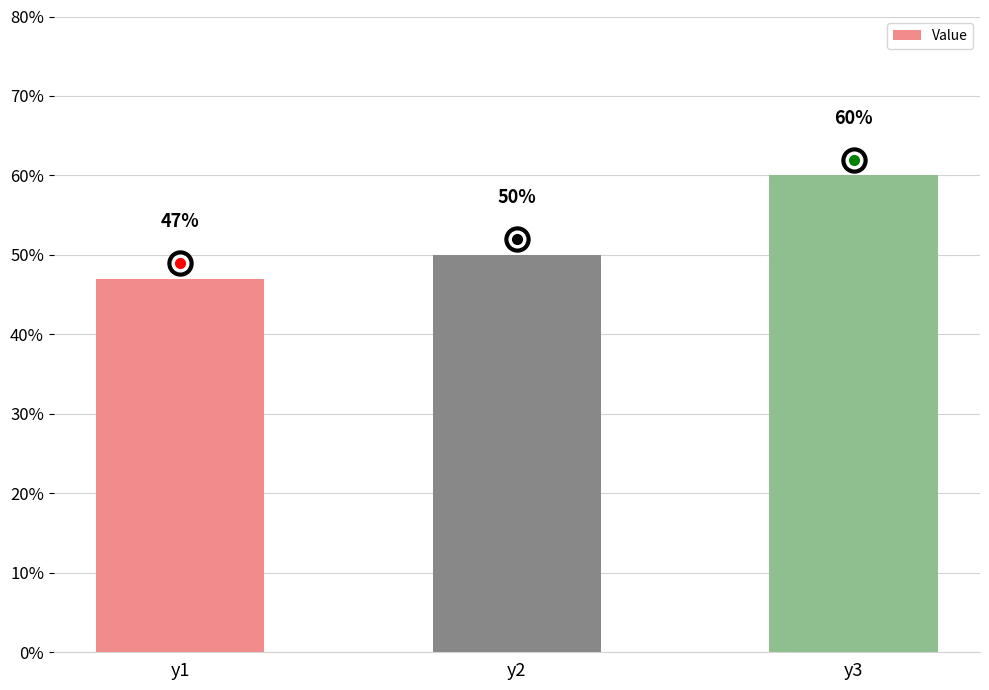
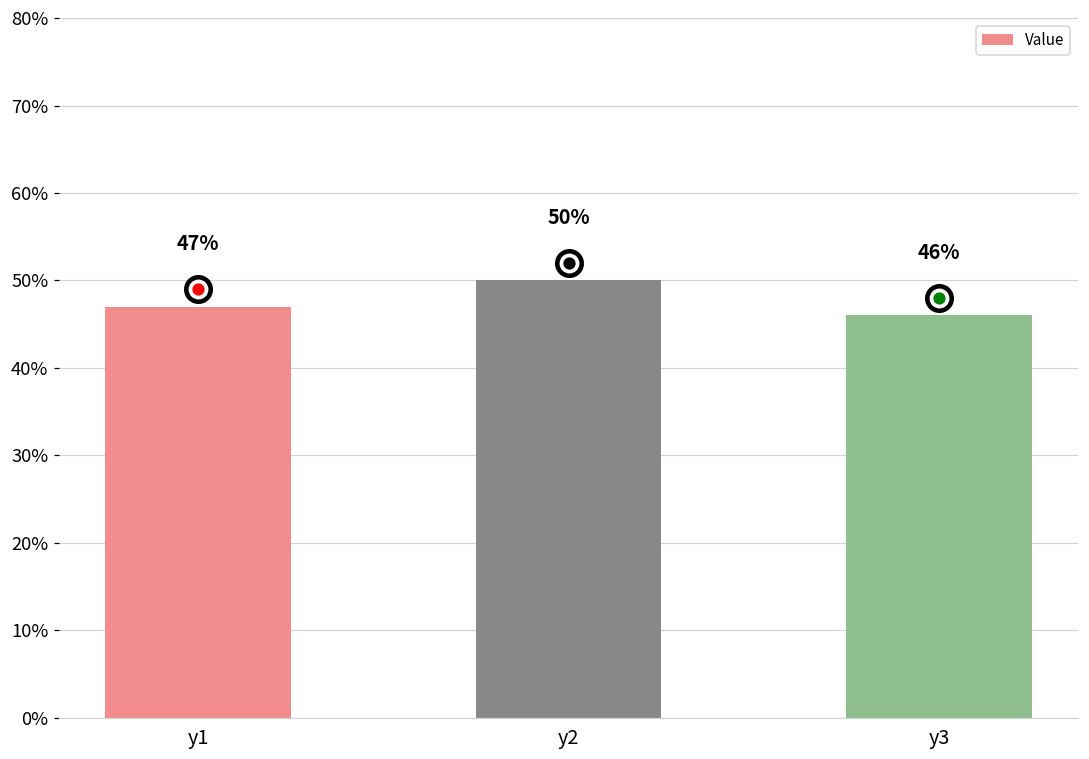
Value, y3: 60% -> 46%
